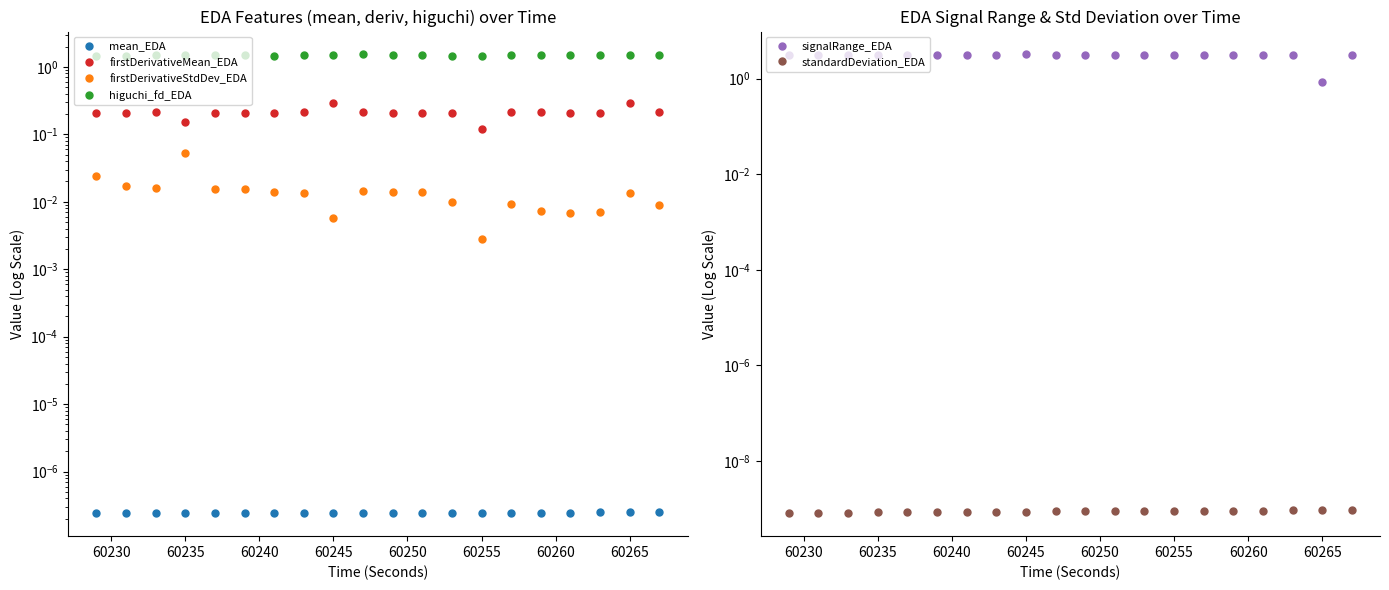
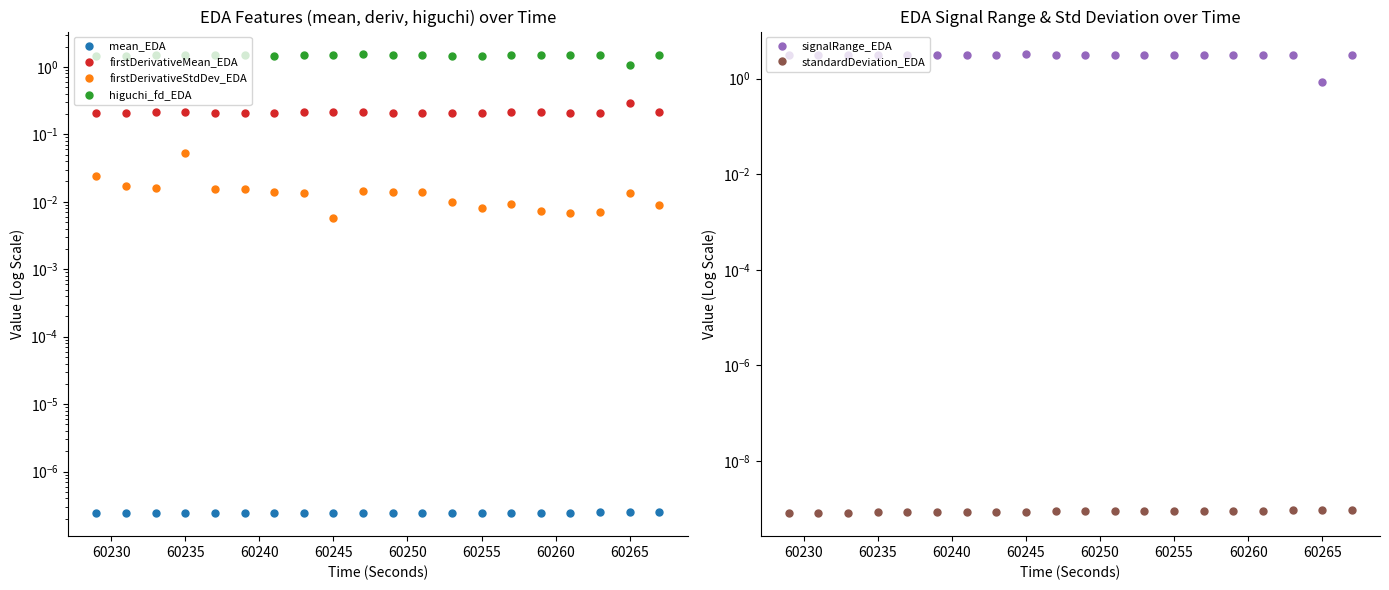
EDA Features (mean, deriv, higuchi) over Time, firstDerivativeMean_EDA, 60235: 0.15 -> 0.21
EDA Features (mean, deriv, higuchi) over Time, firstDerivativeMean_EDA, 60245: 0.3 -> 0.21
EDA Features (mean, deriv, higuchi) over Time, firstDerivativeMean_EDA, 60255: 0.12 -> 0.21
EDA Features (mean, deriv, higuchi) over Time, firstDerivativeStdDev_EDA, 60255: 0.0028 -> 0.008
EDA Features (mean, deriv, higuchi) over Time, higuchi_fd_EDA, 60265: 1.5 -> 1.1
